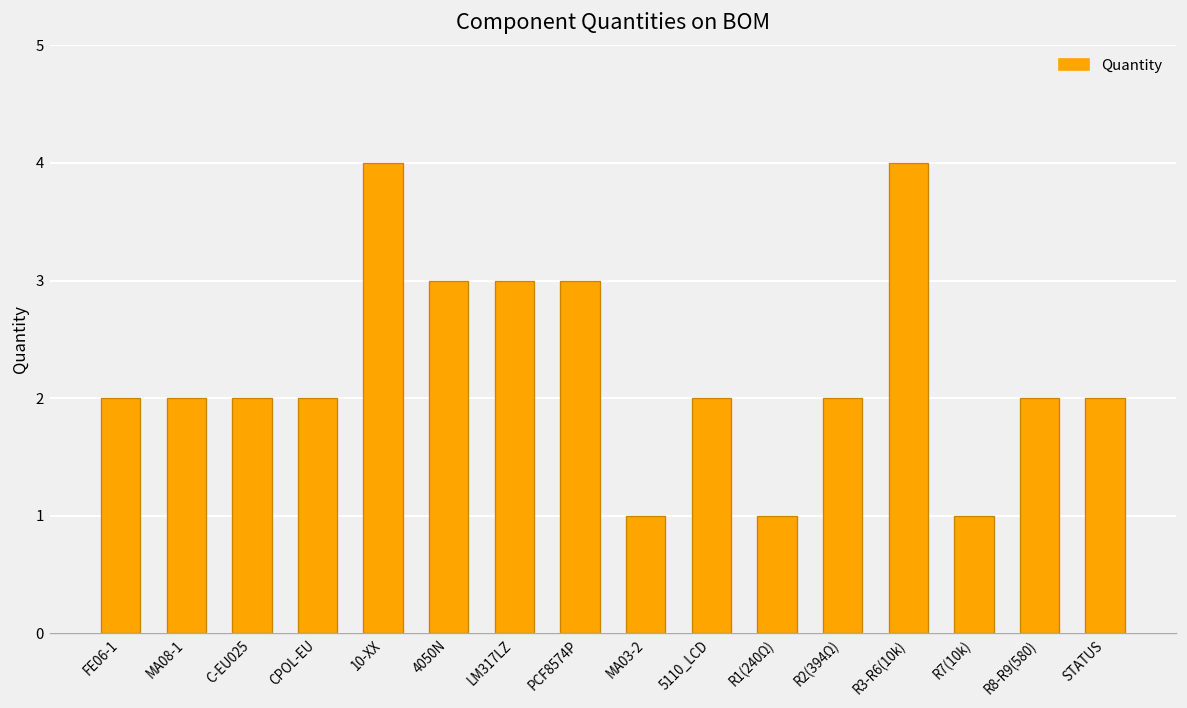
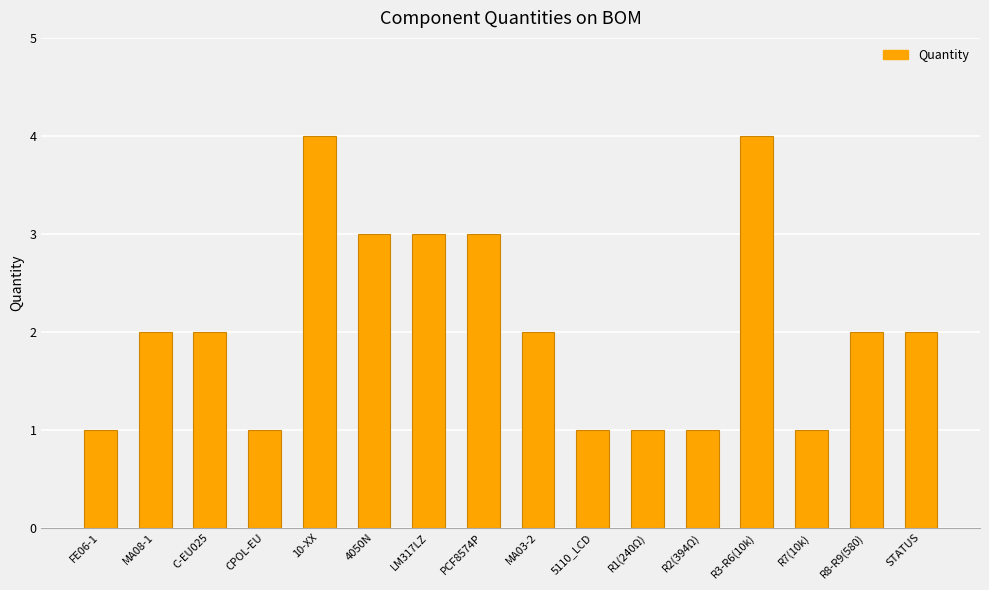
FE06-1: 2 -> 1
CPOL-EU: 2 -> 1
MA03-2: 1 -> 2
5110_LCD: 2 -> 1
R2(394Ω): 2 -> 1
